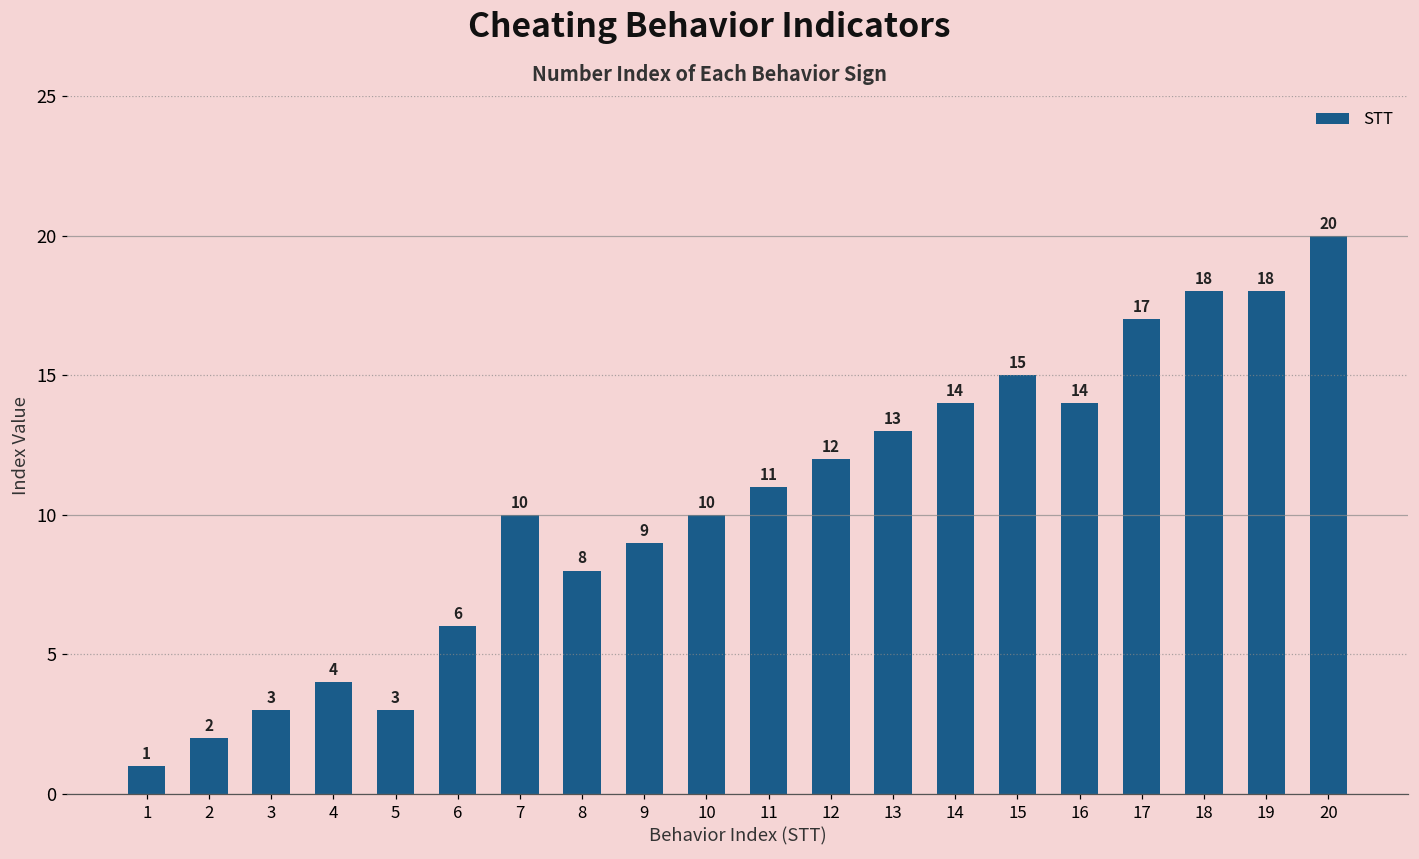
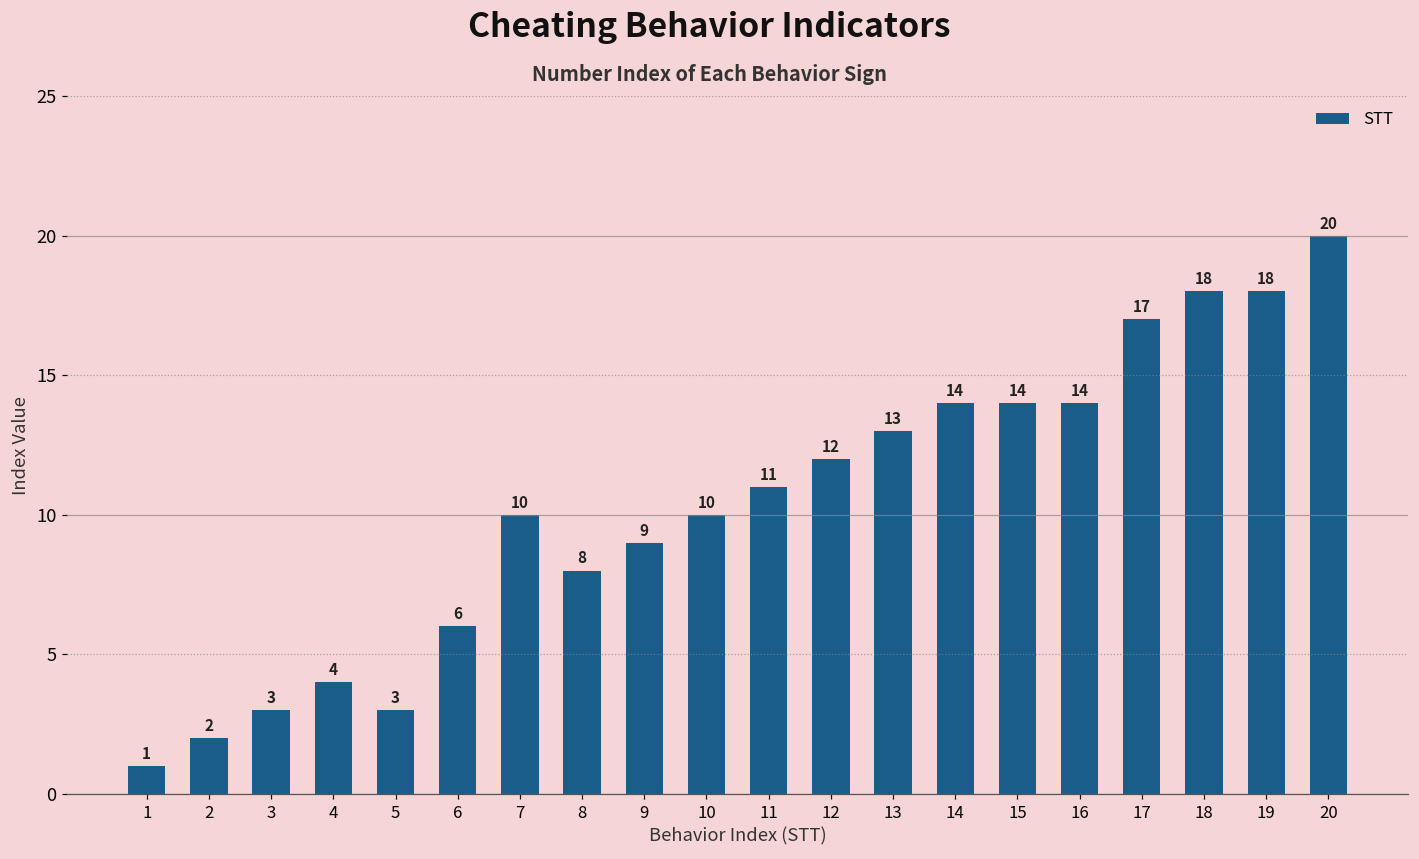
15: 15 -> 14
